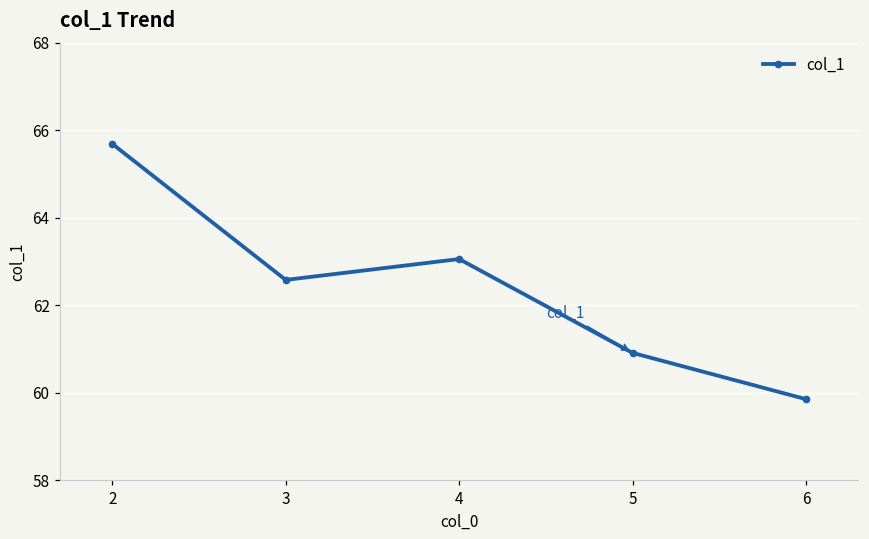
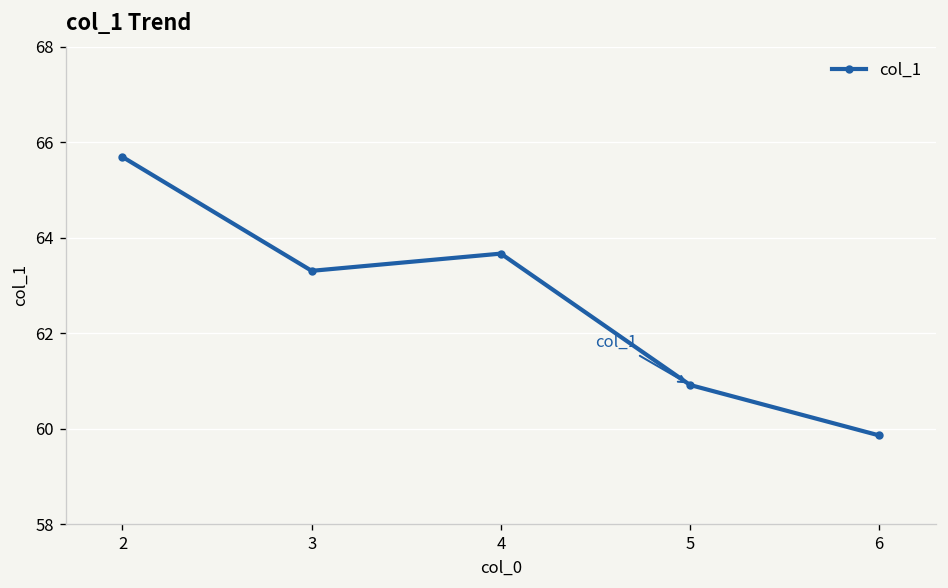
3: 62.6 -> 63.3
4: 63.1 -> 63.7
